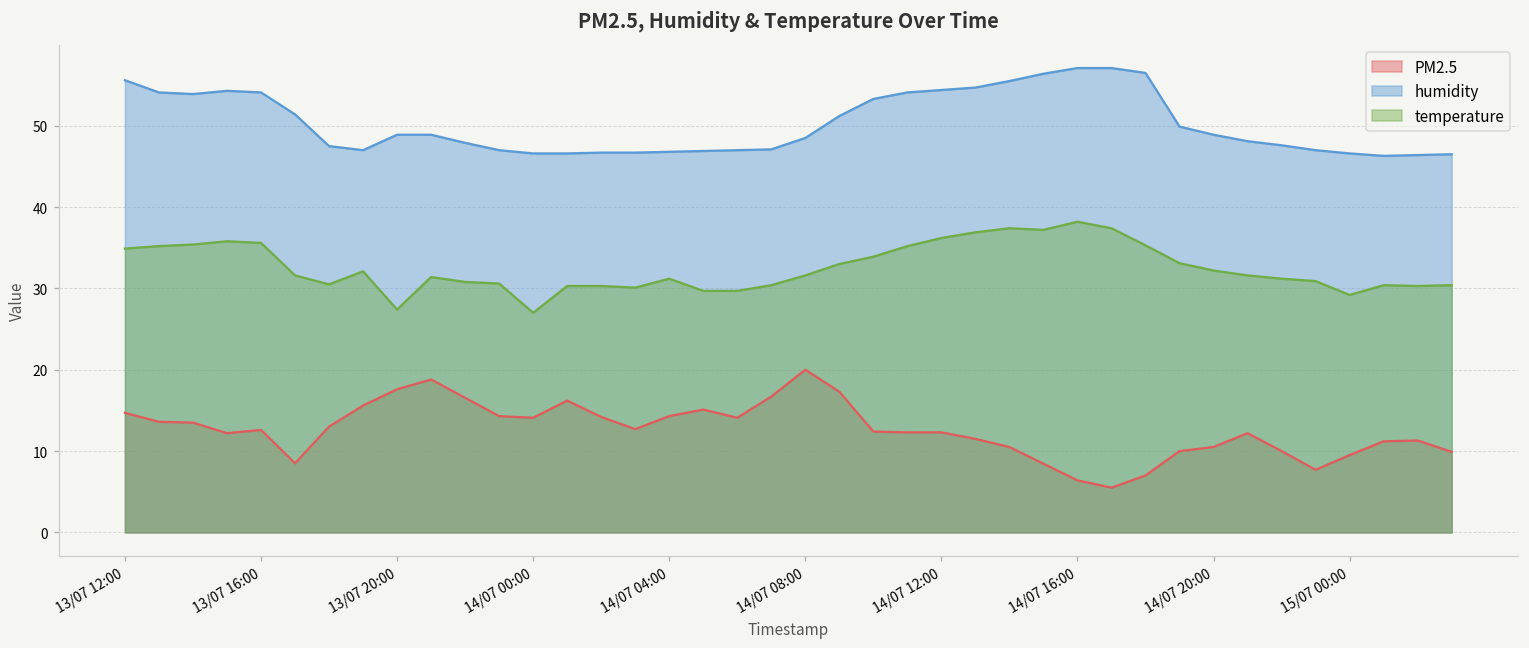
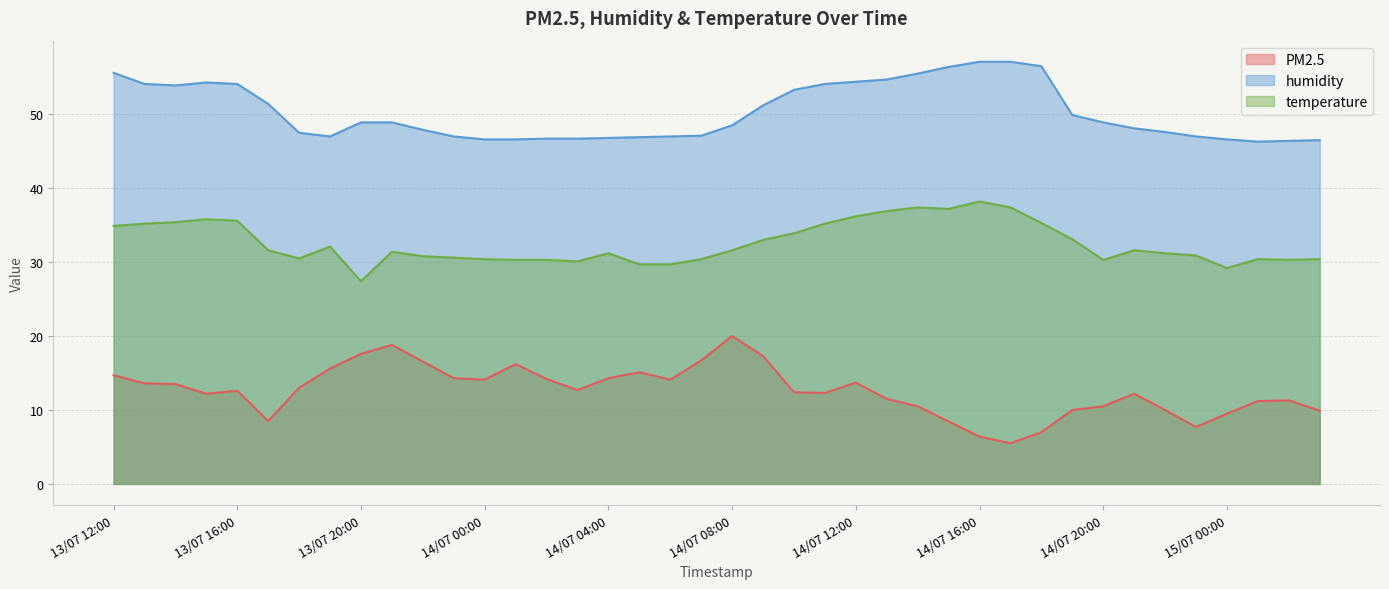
temperature, 14/07 00:00: 27 -> 30
PM2.5, 14/07 12:00: 12 -> 14
temperature, 14/07 20:00: 32 -> 30
